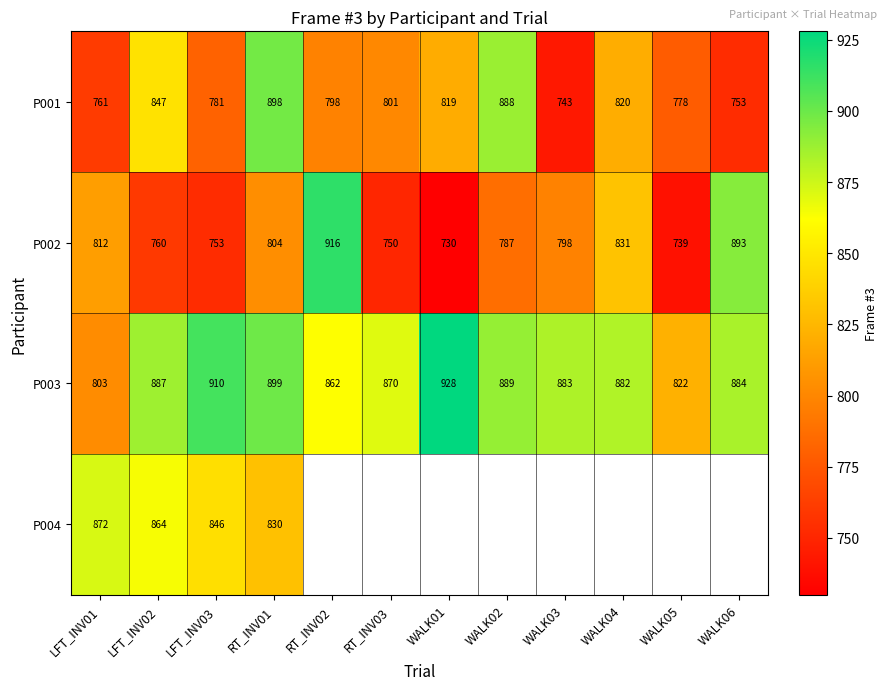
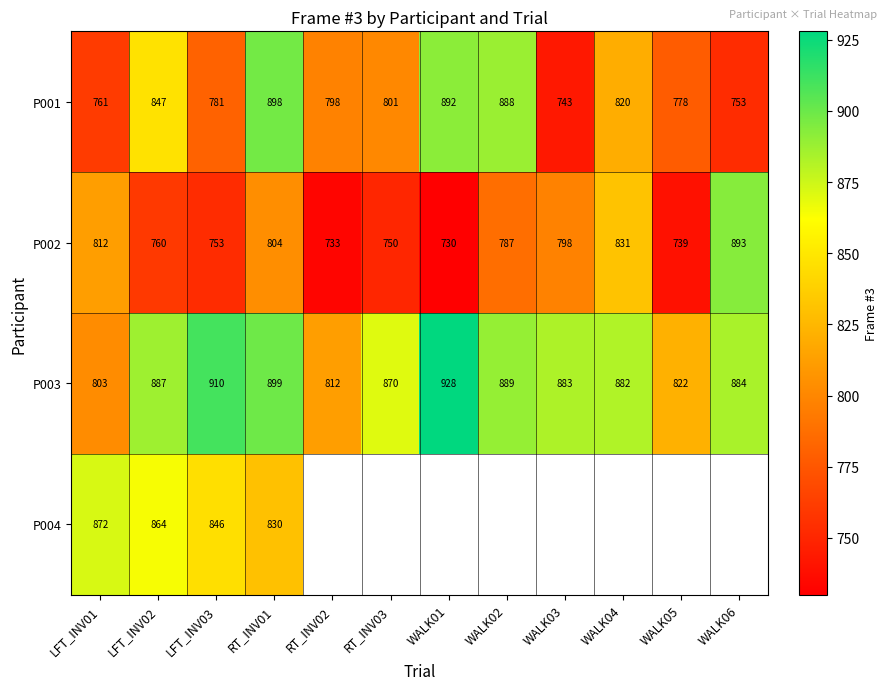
P001, WALK01: 819 -> 892
P002, RT_INV02: 916 -> 733
P003, RT_INV02: 862 -> 812
